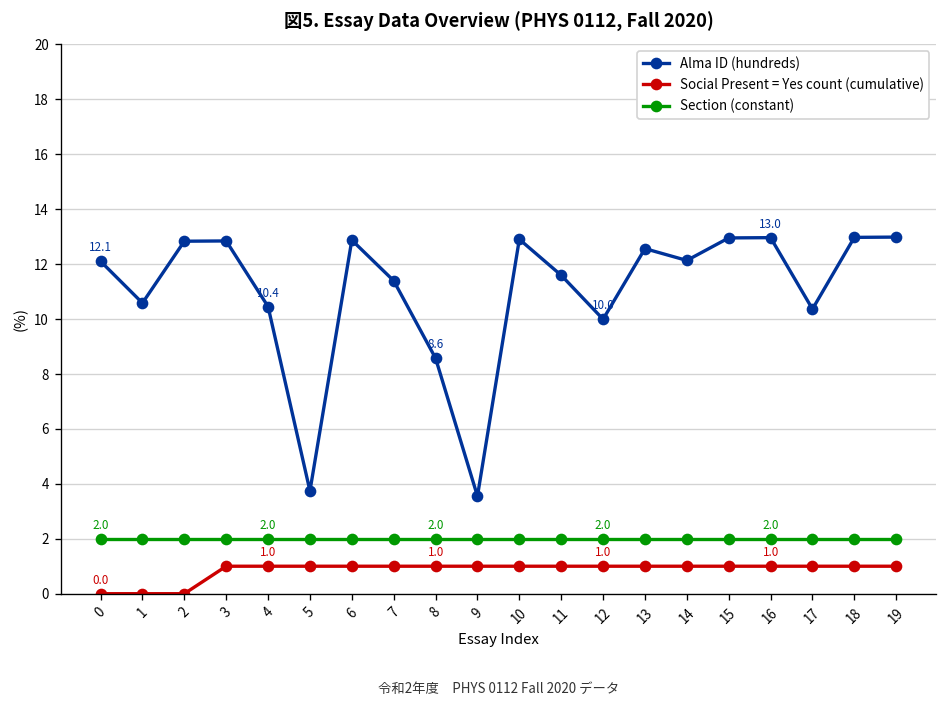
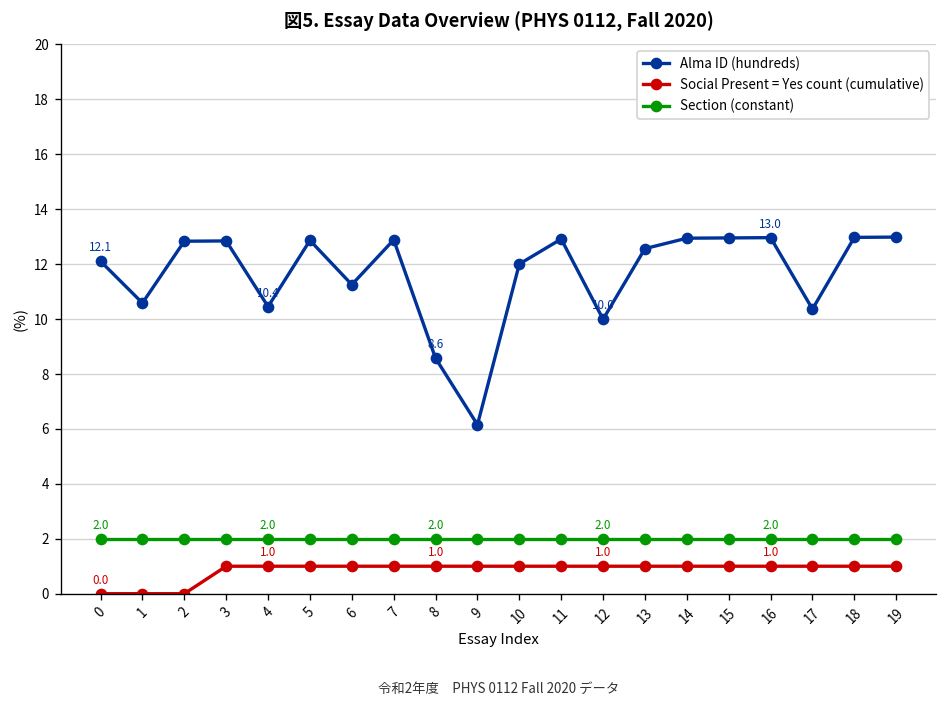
Alma ID (hundreds), 5: 3.7 -> 12.9
Alma ID (hundreds), 6: 12.9 -> 11.3
Alma ID (hundreds), 7: 11.4 -> 12.9
Alma ID (hundreds), 9: 3.6 -> 6.2
Alma ID (hundreds), 10: 12.9 -> 12.0
Alma ID (hundreds), 11: 11.6 -> 12.9
Alma ID (hundreds), 14: 12.1 -> 12.9
